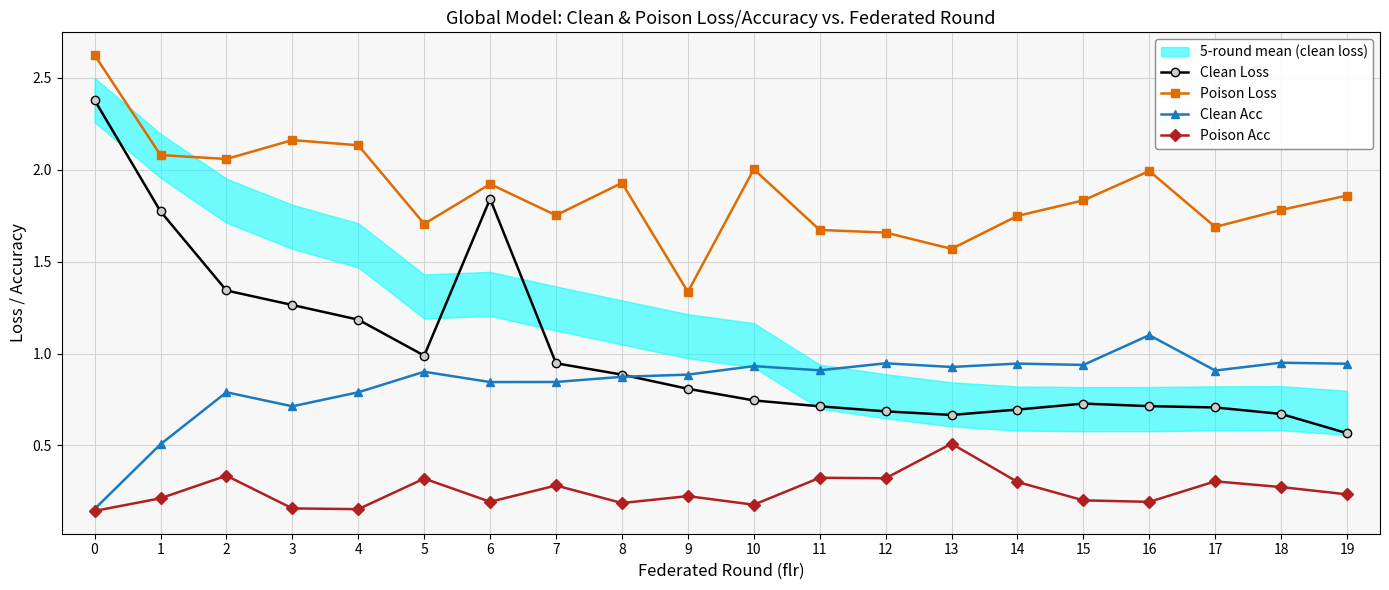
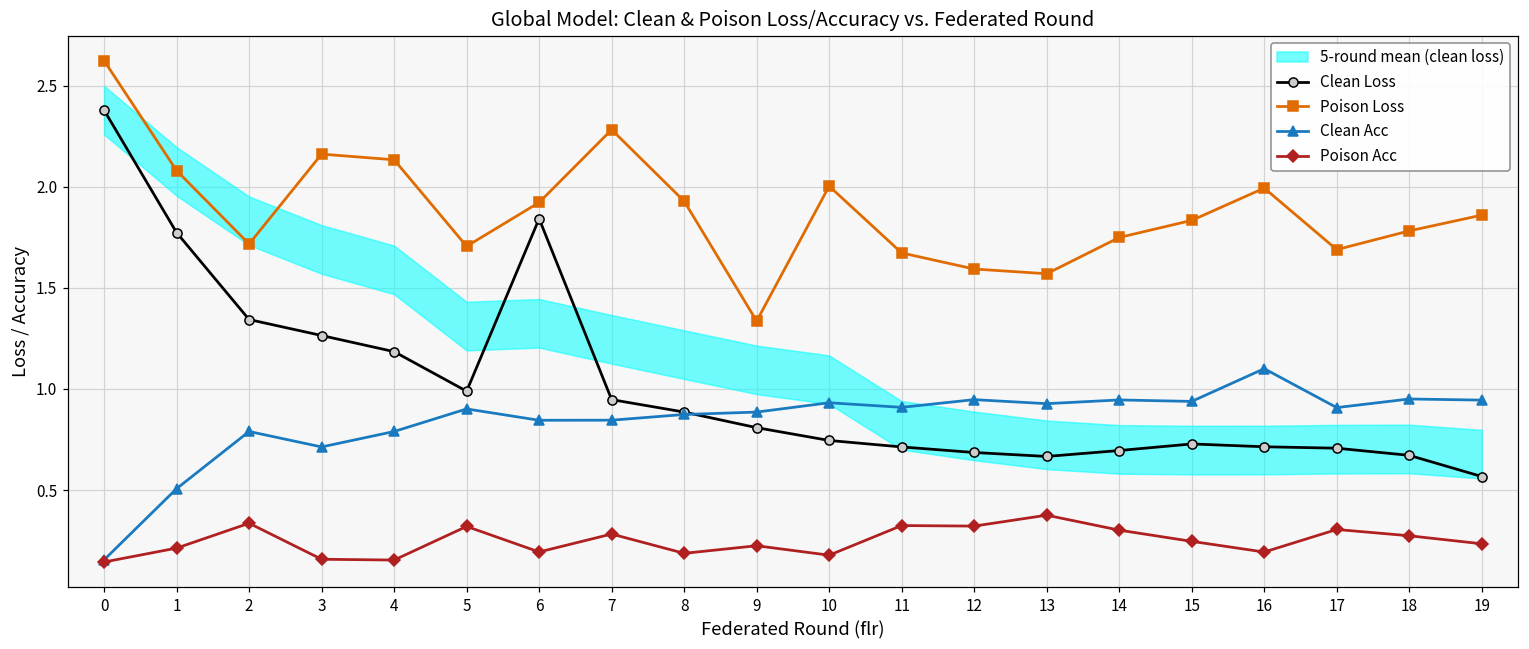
Poison Loss, 2: 2.06 -> 1.72
Poison Loss, 7: 1.75 -> 2.28
Poison Loss, 12: 1.66 -> 1.59
Poison Acc, 13: 0.51 -> 0.38
Poison Acc, 15: 0.20 -> 0.25
